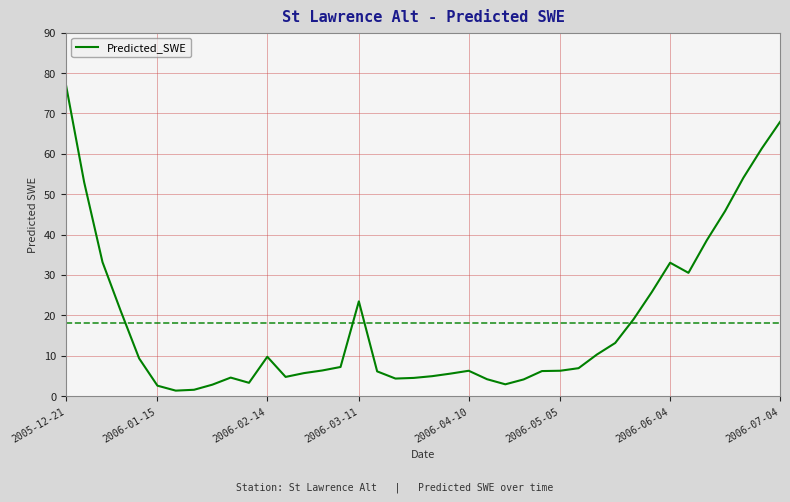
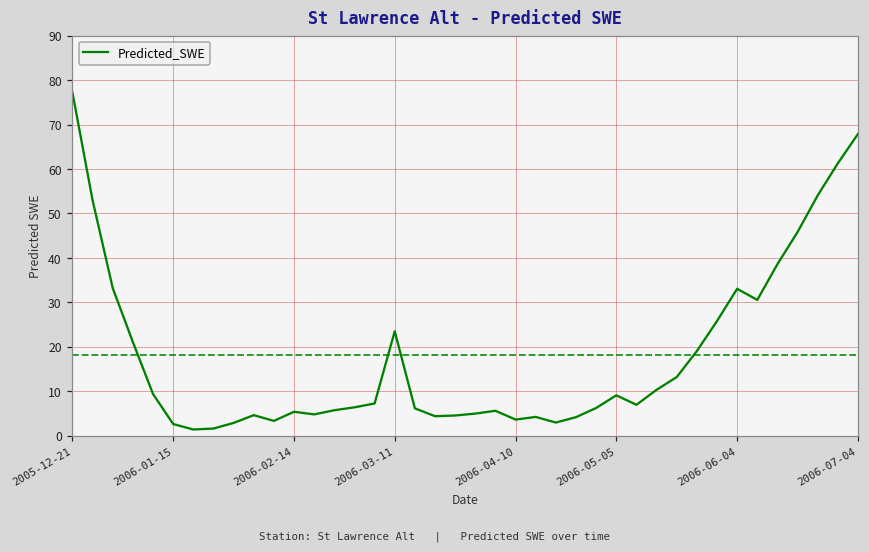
2006-02-14: 10 -> 5
2006-04-10: 6 -> 4
2006-05-05: 6 -> 9
